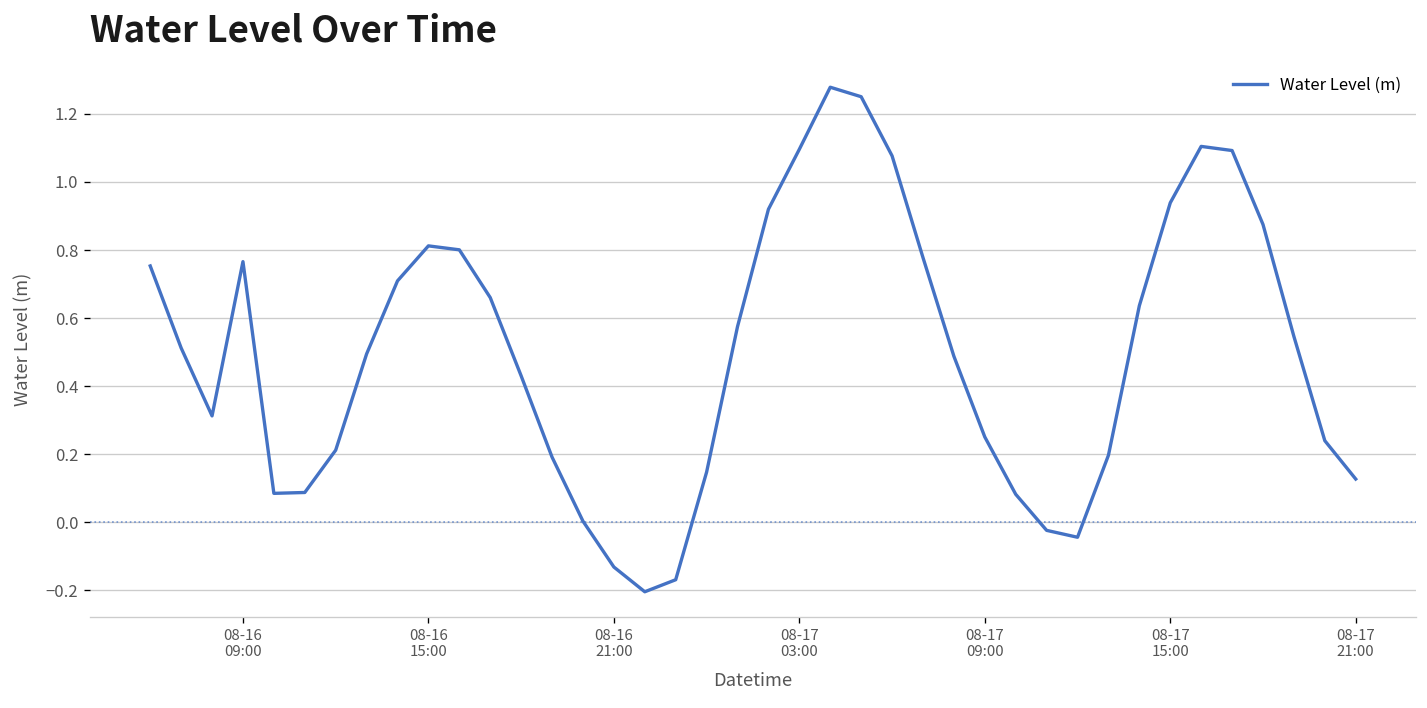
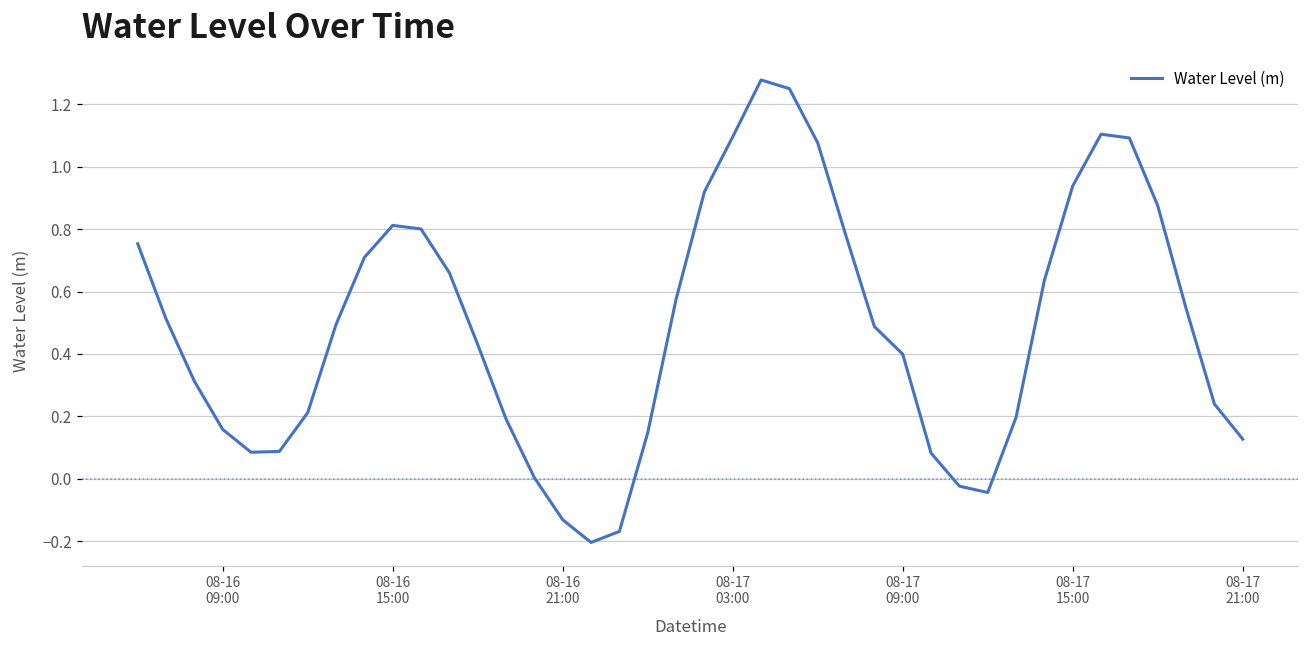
08-16 09:00: 0.77 -> 0.16
08-17 09:00: 0.25 -> 0.40
